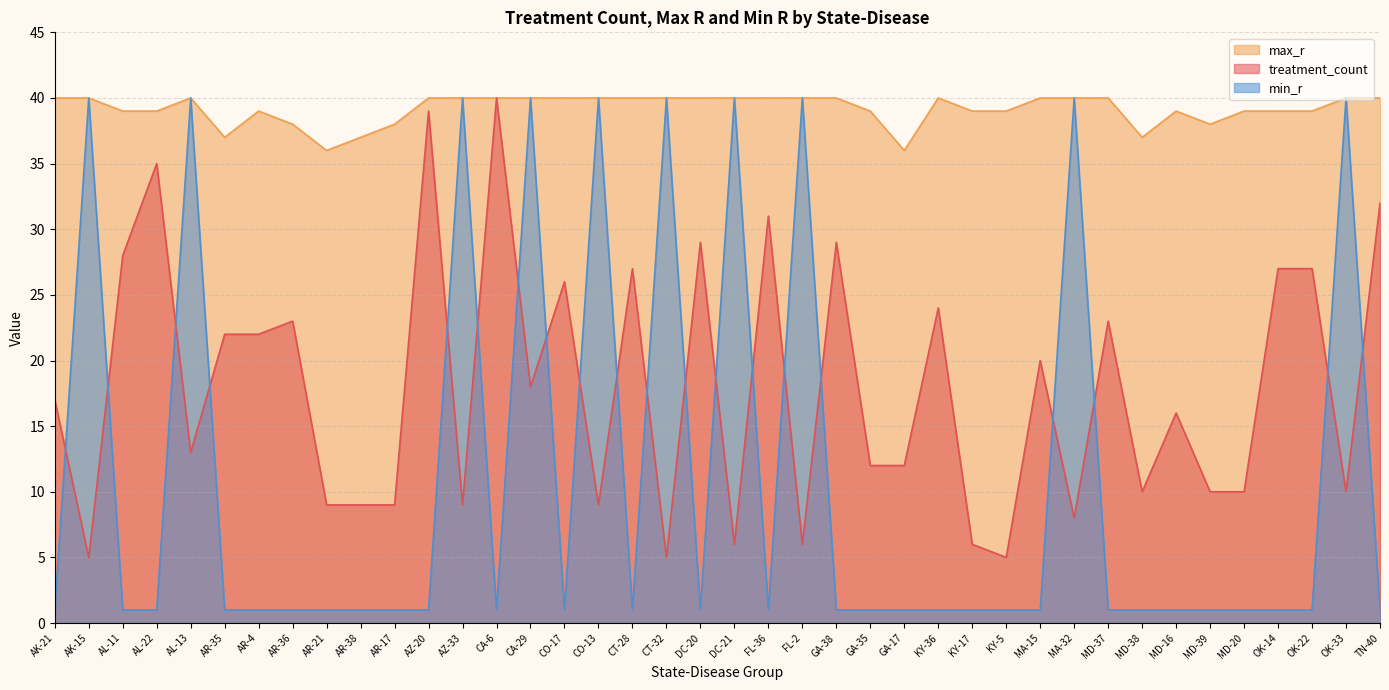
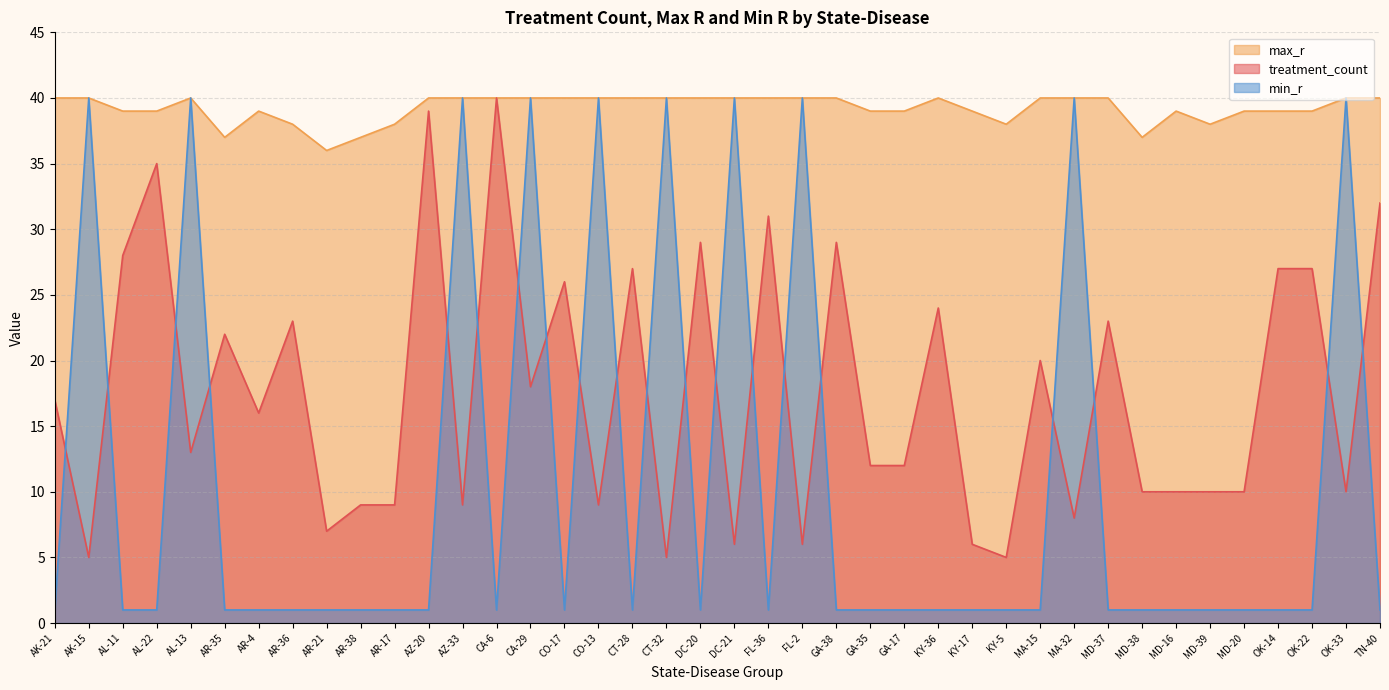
treatment_count, AR-4: 22 -> 16
treatment_count, AR-21: 9 -> 7
max_r, GA-17: 36 -> 39
max_r, KY-5: 39 -> 38
treatment_count, MD-16: 16 -> 10
